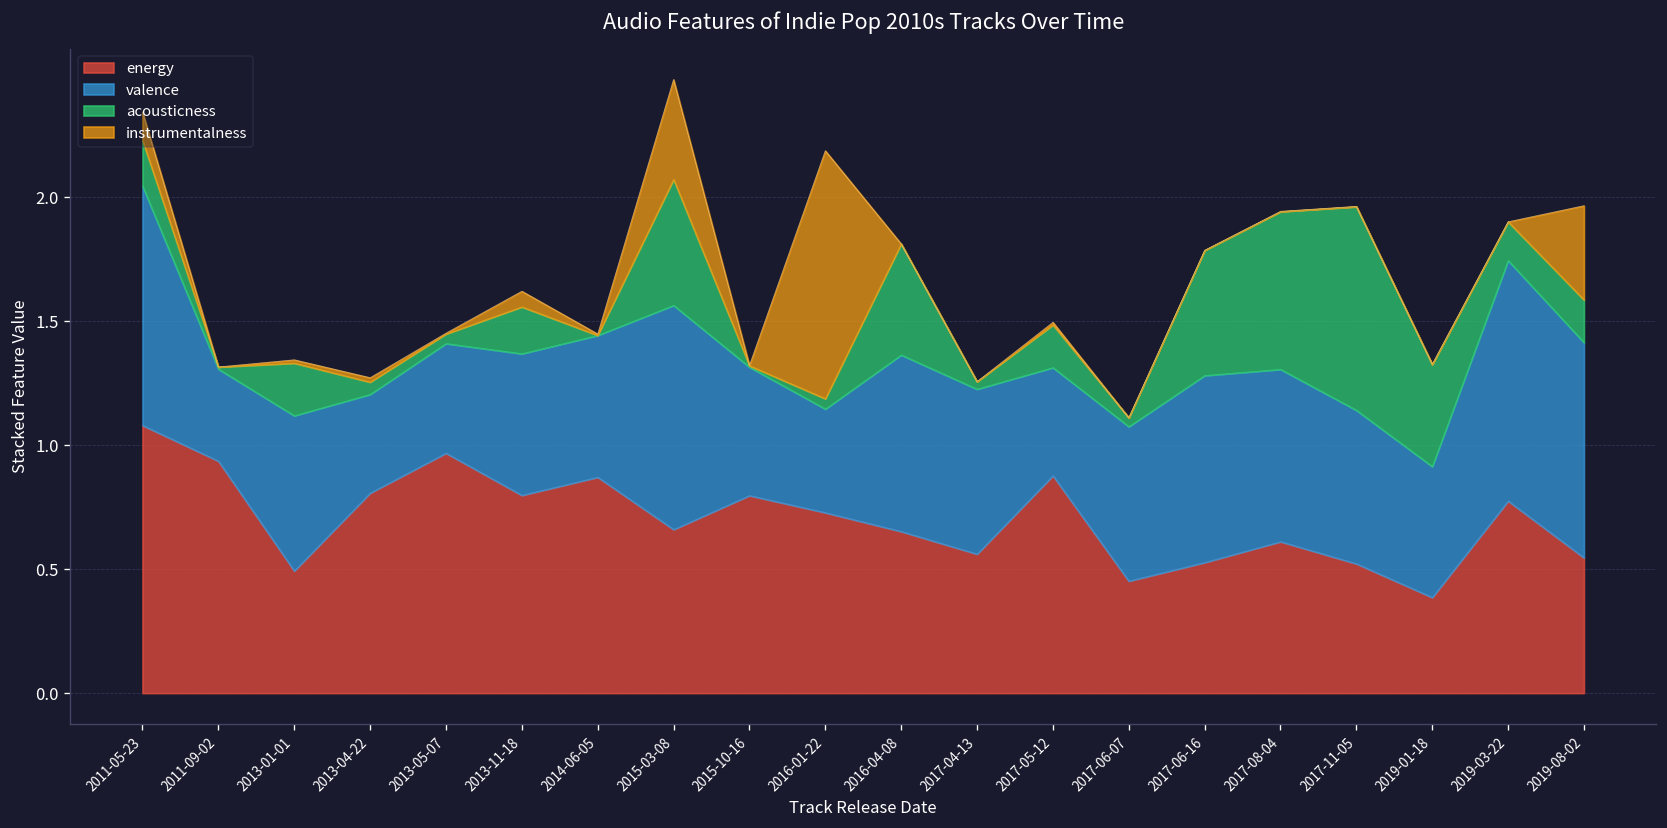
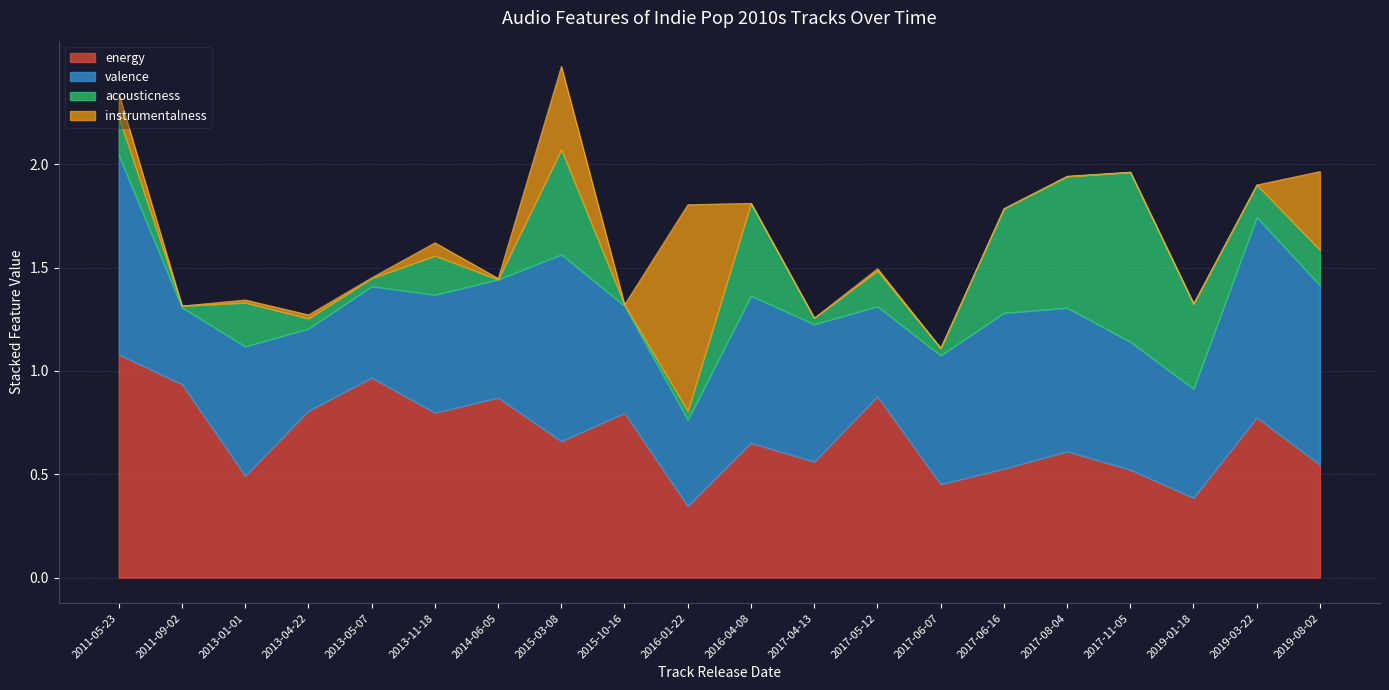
energy, 2016-01-22: 0.73 -> 0.35
